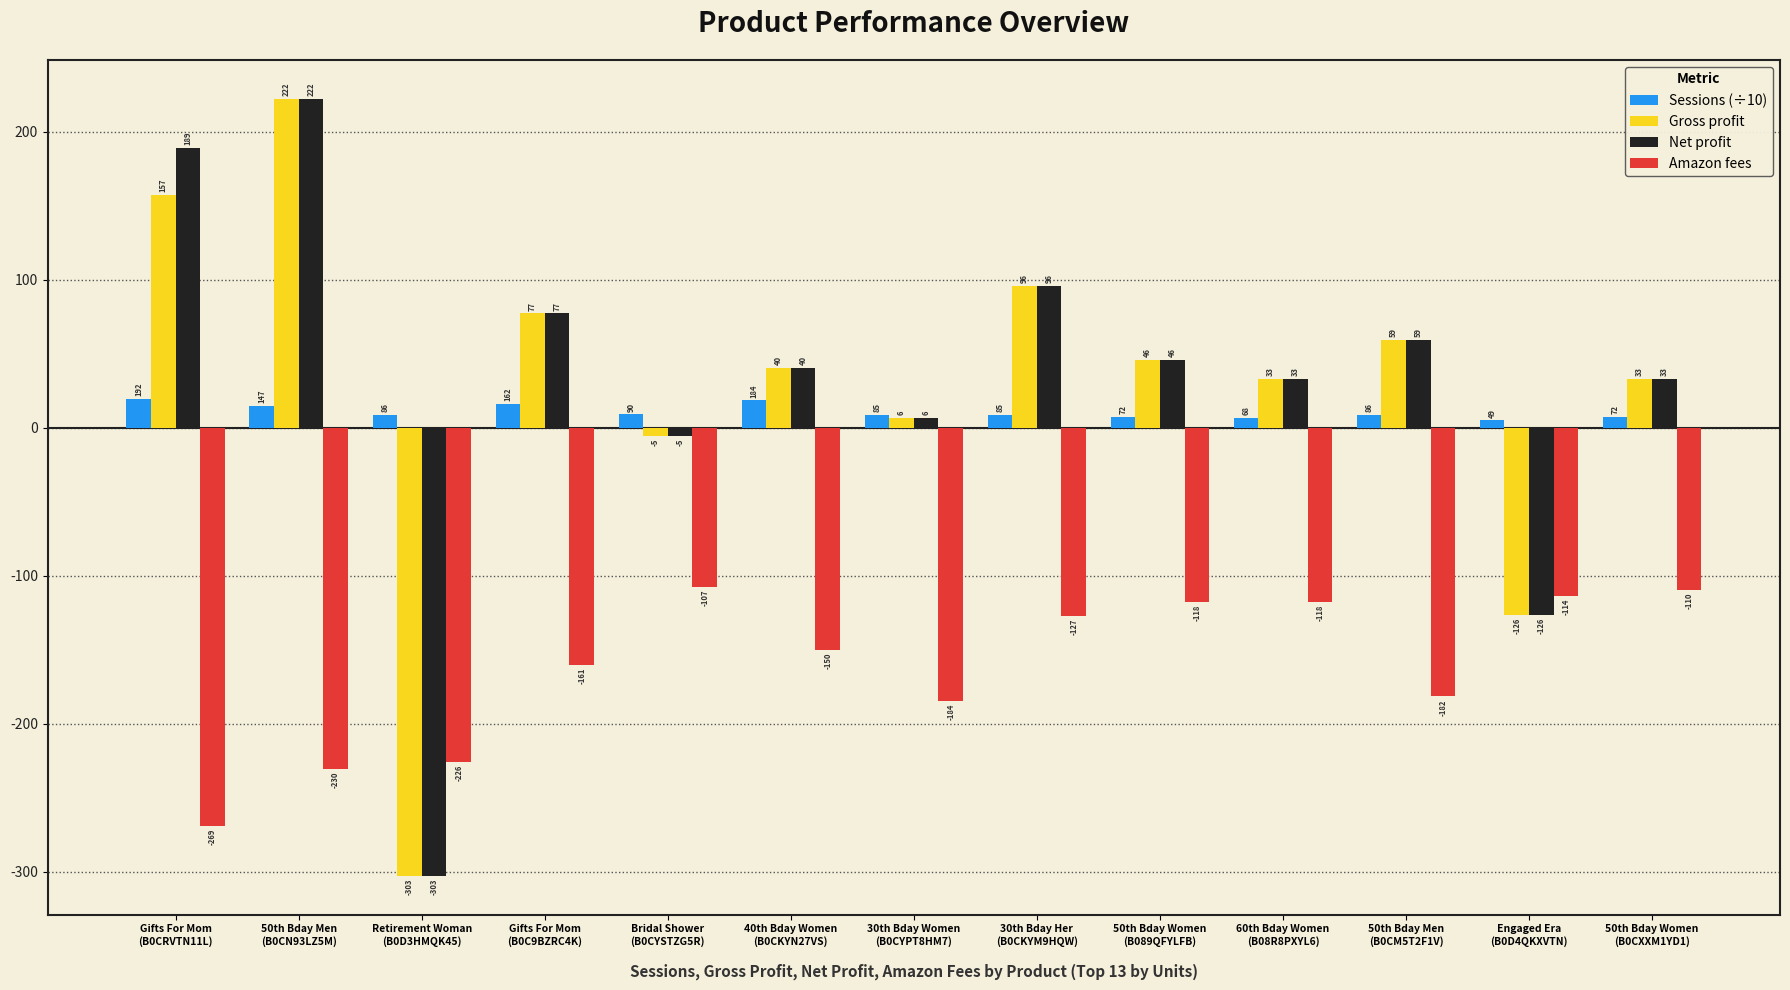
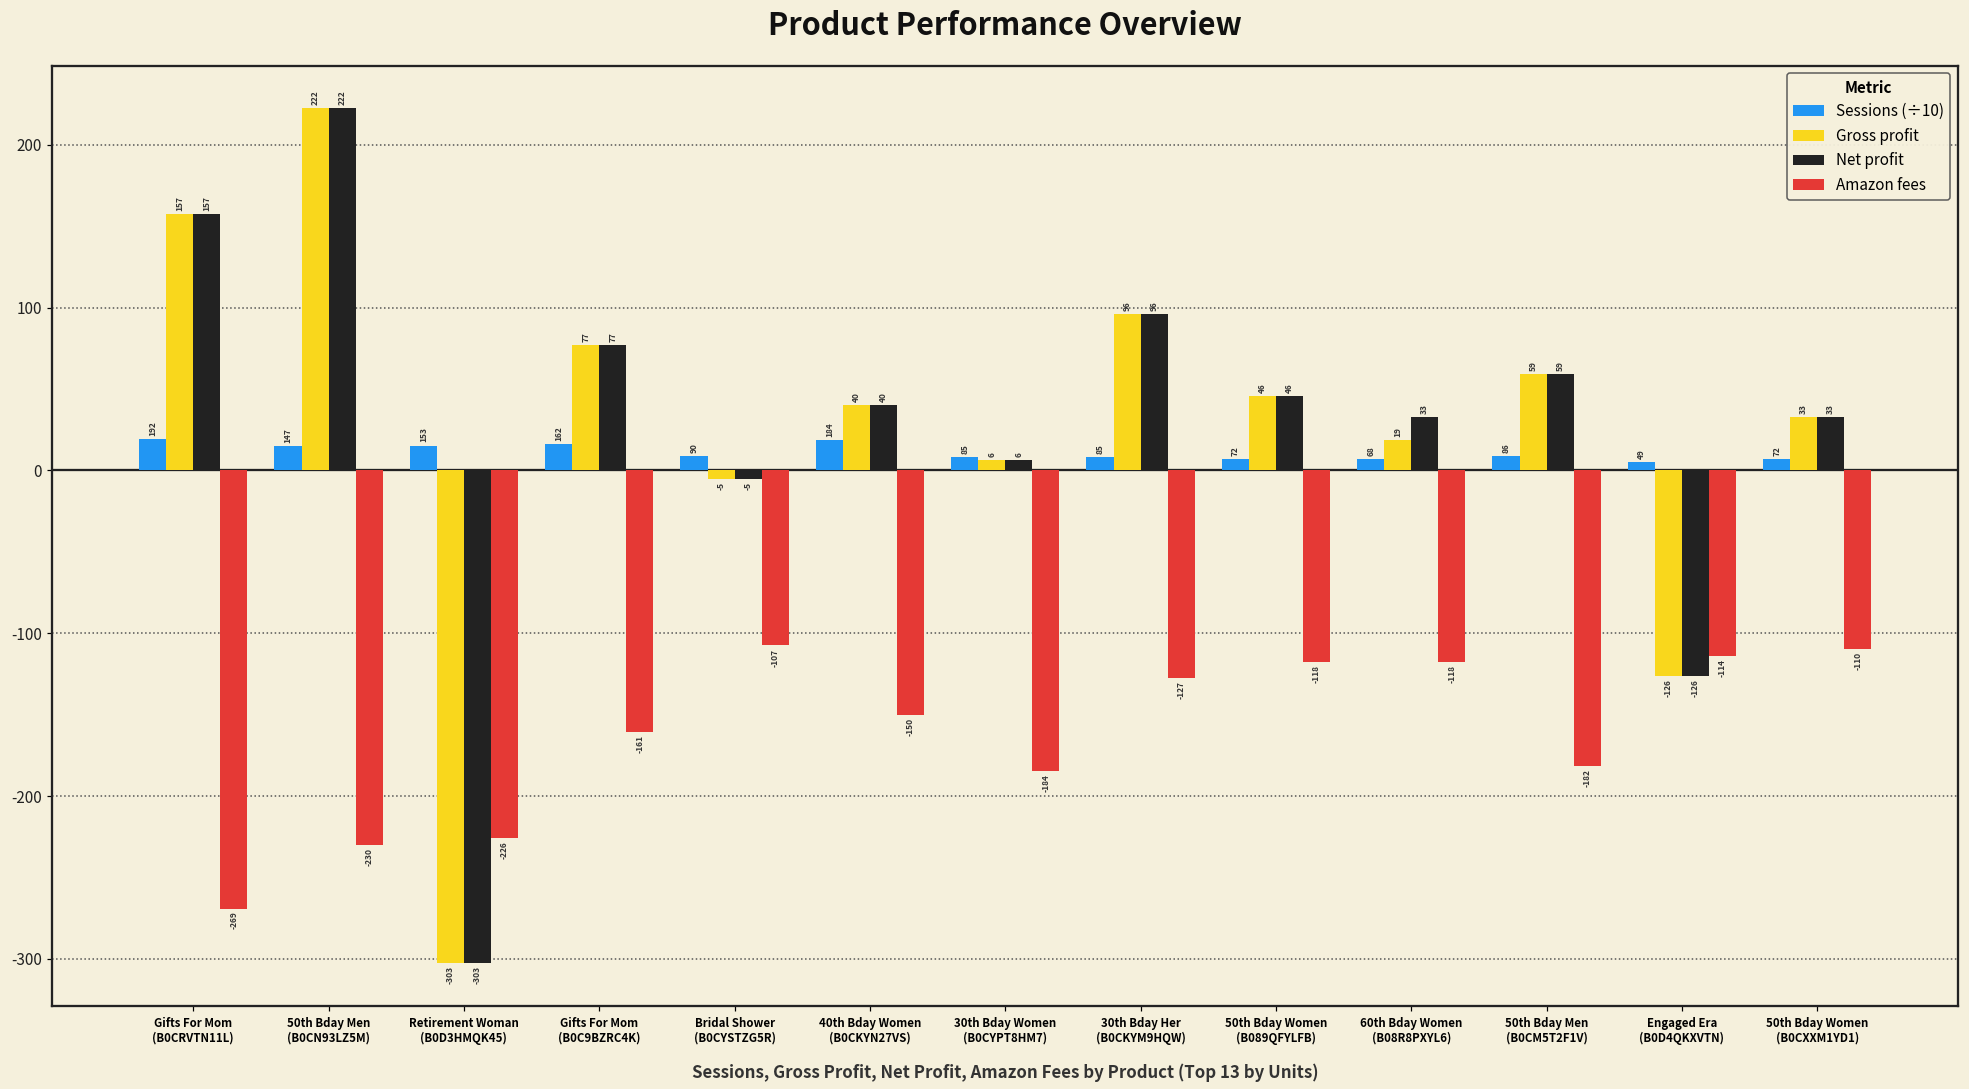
Net profit, Gifts For Mom (B0CRVTN11L): 189 -> 157
Sessions (÷10), Retirement Woman (B0D3HMQK45): 86 -> 153
Gross profit, 60th Bday Women (B08R8PXYL6): 33 -> 19
